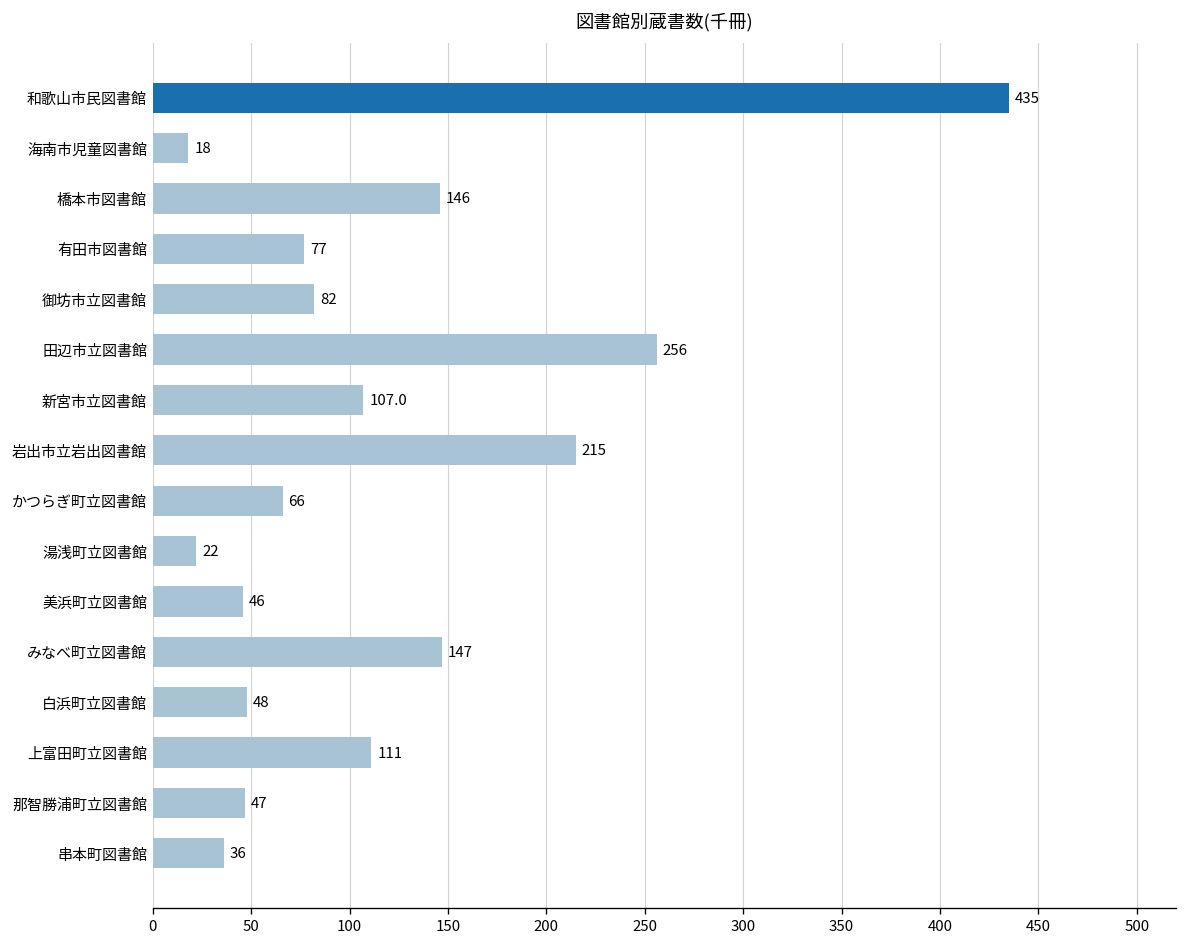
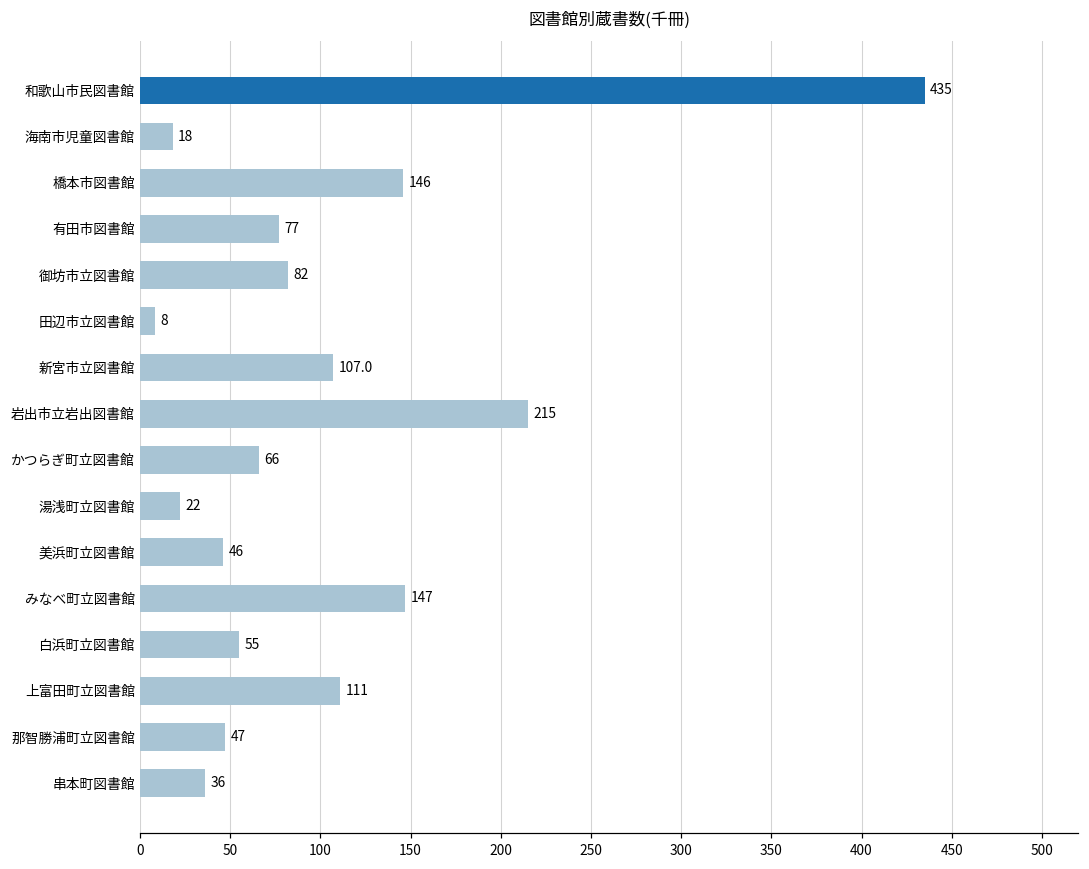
田辺市立図書館: 256 -> 8
白浜町立図書館: 48 -> 55
